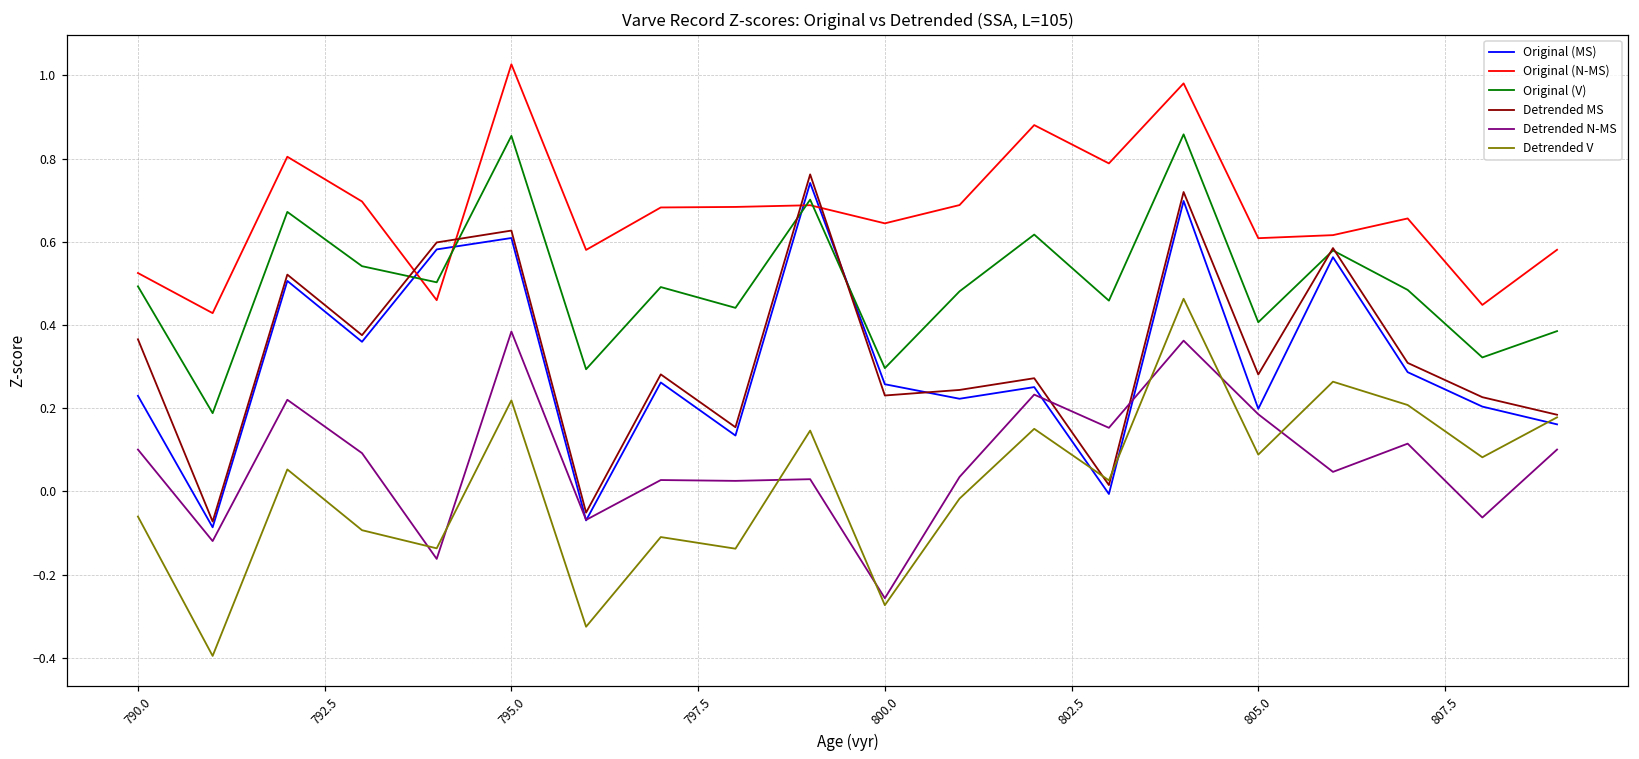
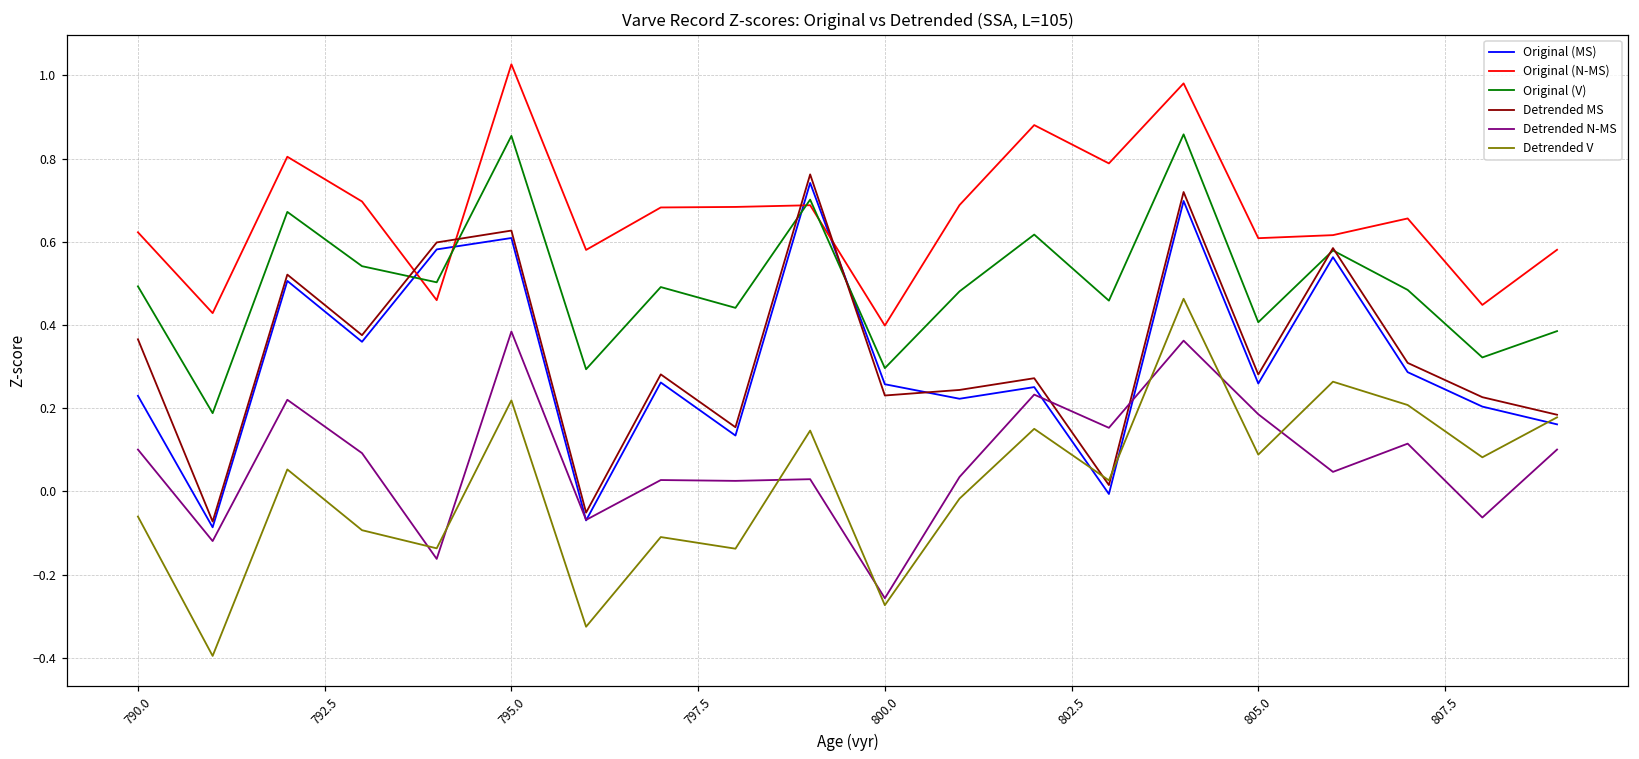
Original (N-MS), 790.0: 0.52 -> 0.62
Original (N-MS), 800.0: 0.64 -> 0.40
Original (MS), 805.0: 0.20 -> 0.26
